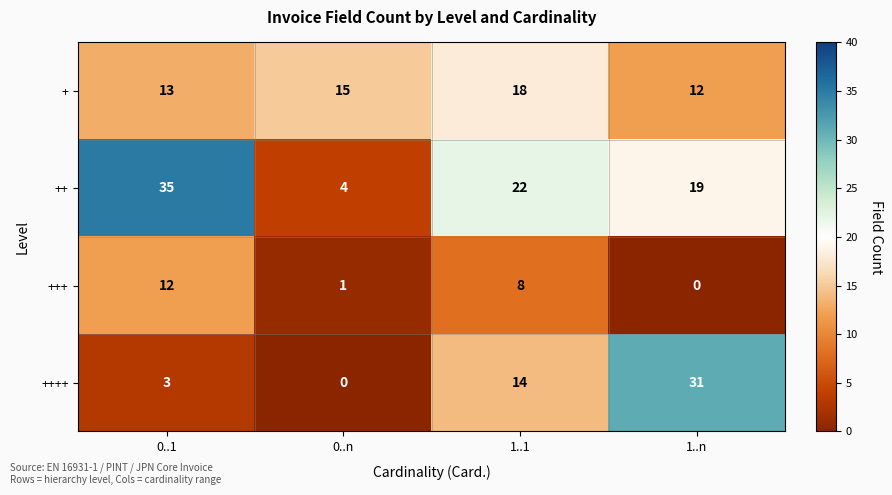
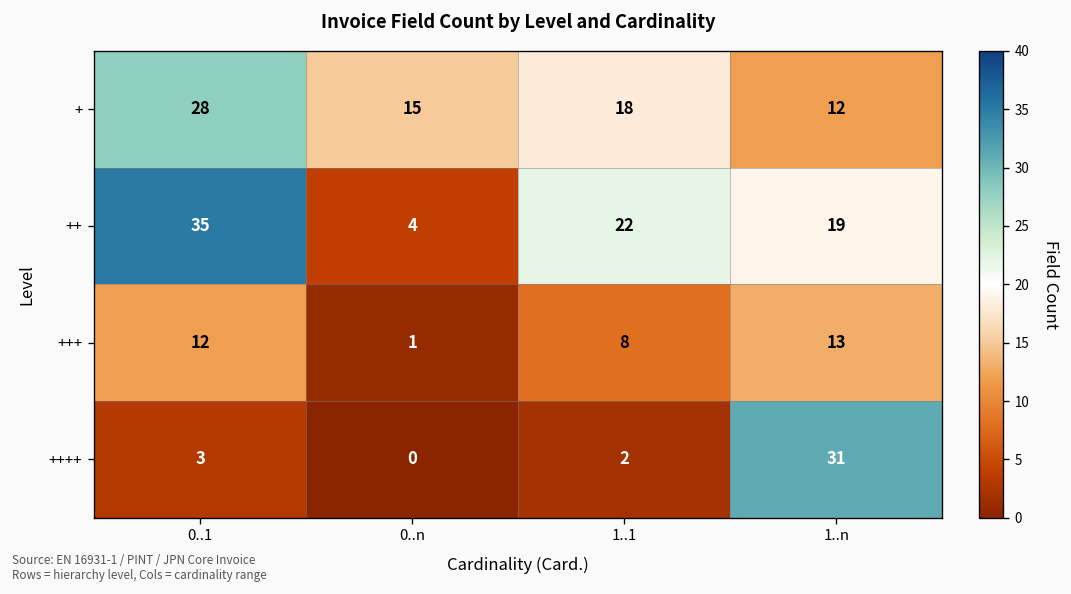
+, 0..1: 13 -> 28
+++, 1..n: 0 -> 13
++++, 1..1: 14 -> 2
